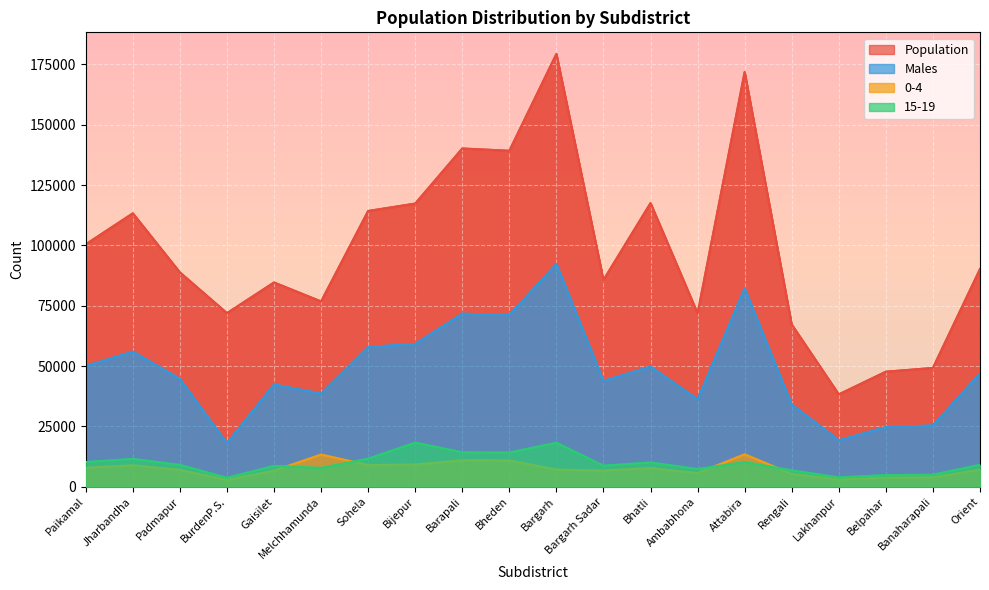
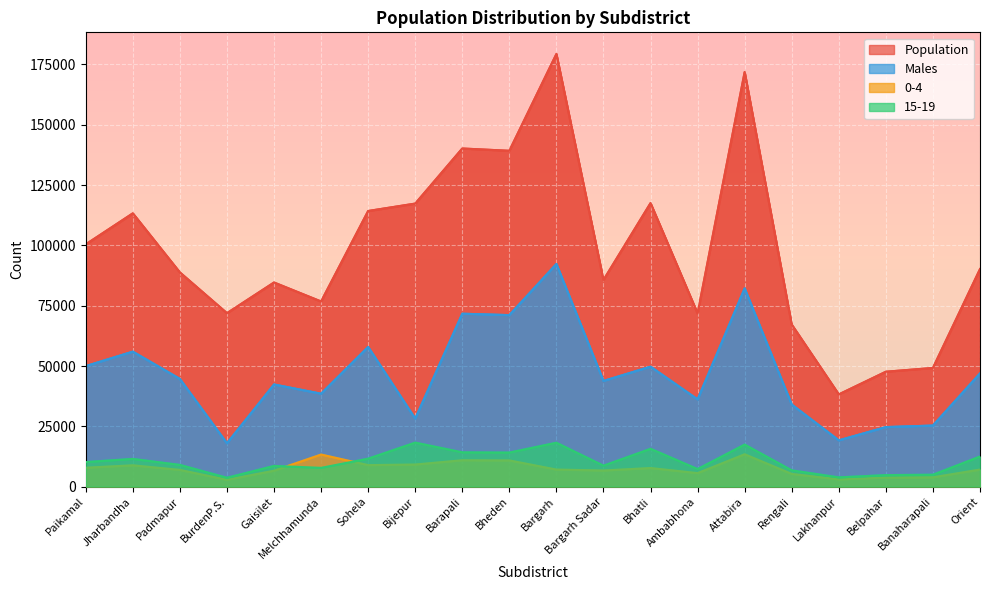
Males, Bijepur: 59000 -> 28000
15-19, Bhatli: 10000 -> 16000
15-19, Attabira: 10000 -> 17000
15-19, Orient: 9000 -> 12000
